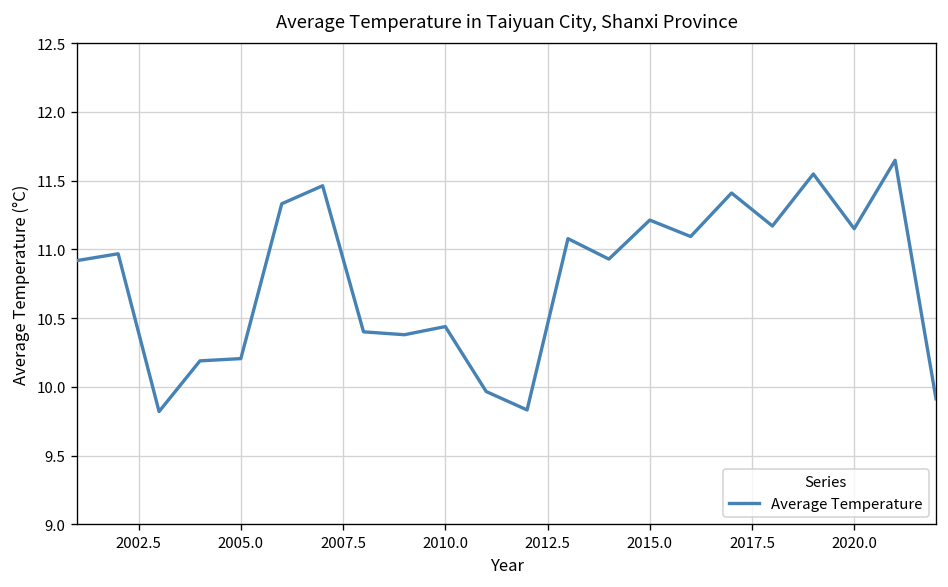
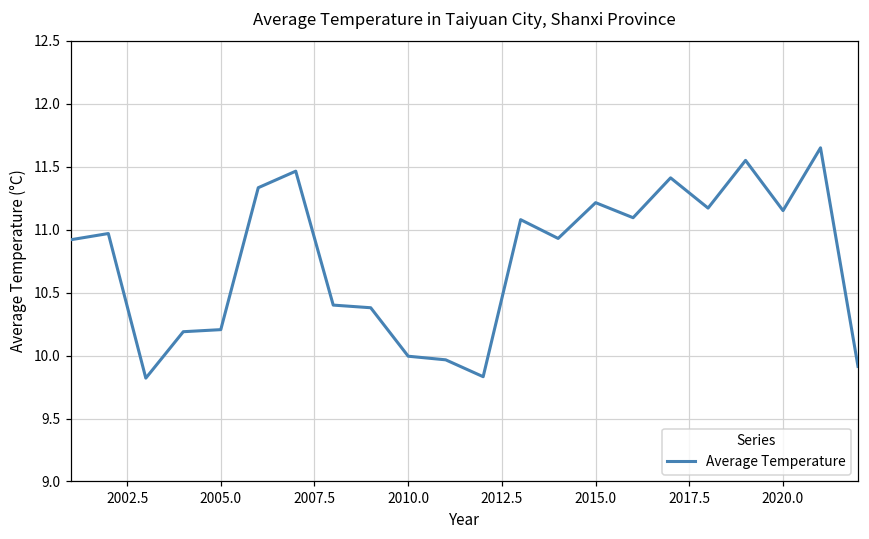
2010.0: 10.44 -> 9.99
